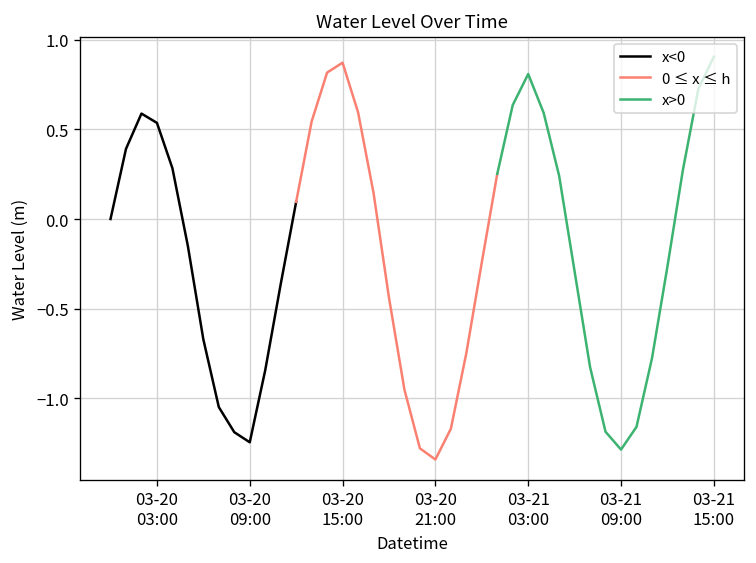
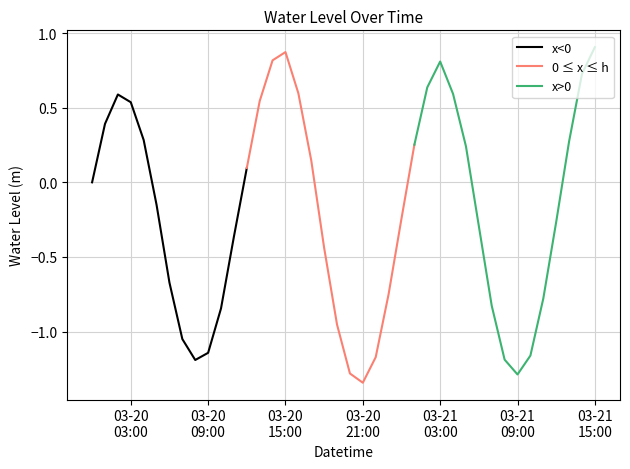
x<0, 03-20 09:00: -1.25 -> -1.14
